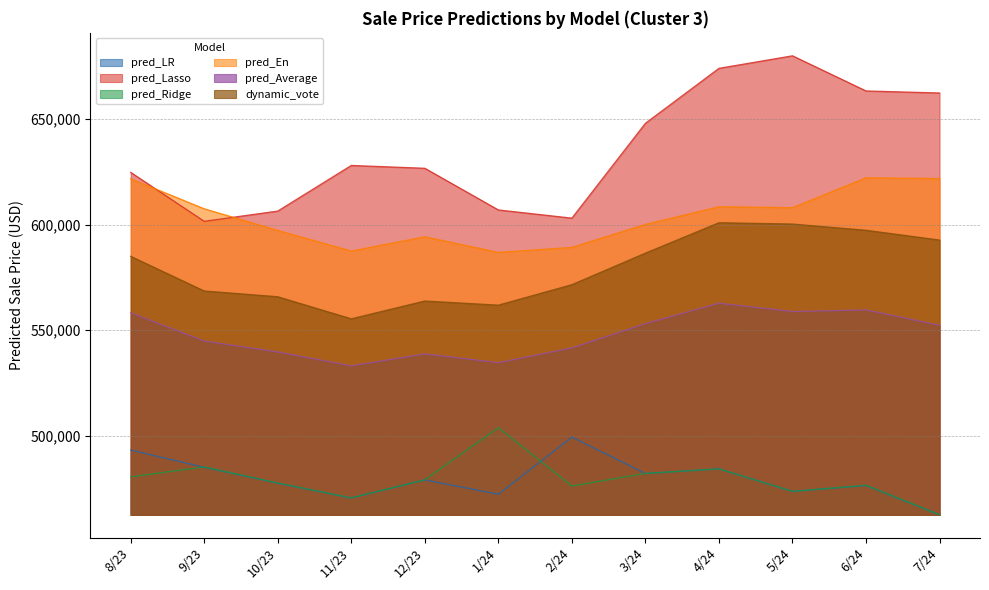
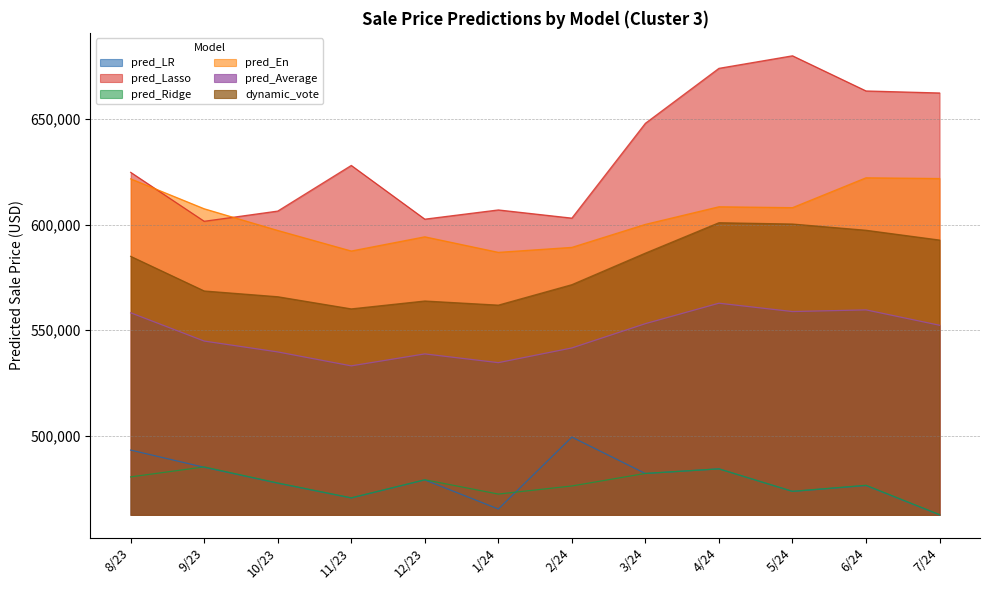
dynamic_vote, 11/23: 555,000 -> 560,000
pred_Lasso, 12/23: 627,000 -> 603,000
pred_LR, 1/24: 472,000 -> 465,000
pred_Ridge, 1/24: 504,000 -> 472,000
